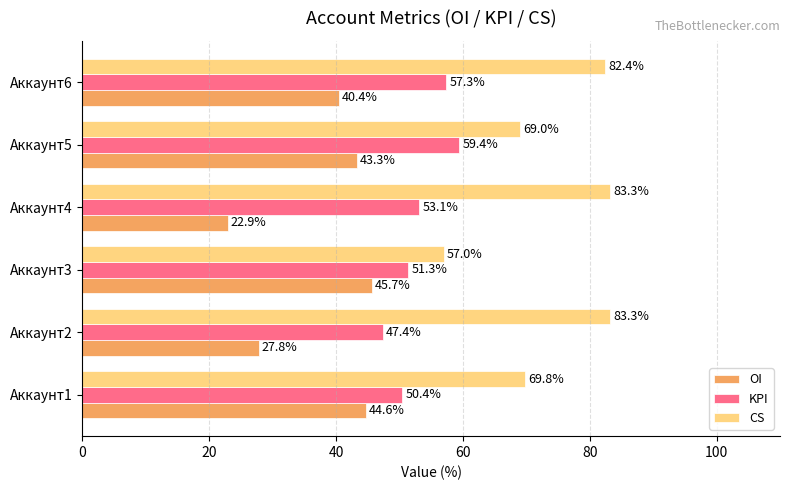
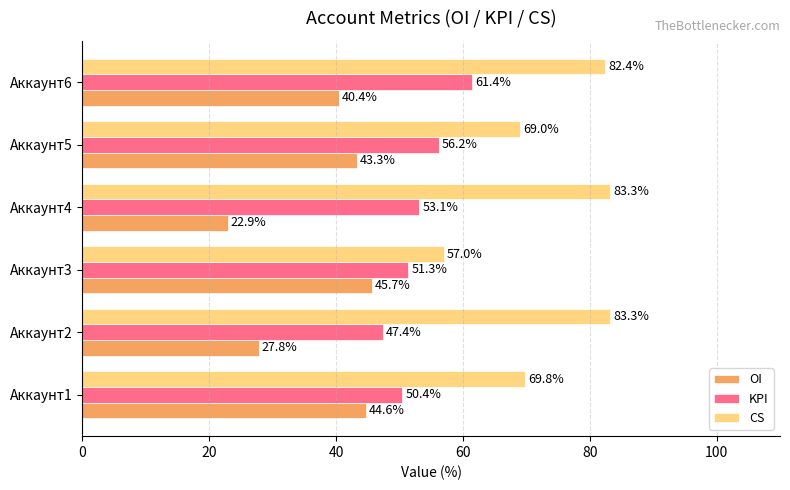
KPI, Аккаунт6: 57.3% -> 61.4%
KPI, Аккаунт5: 59.4% -> 56.2%
